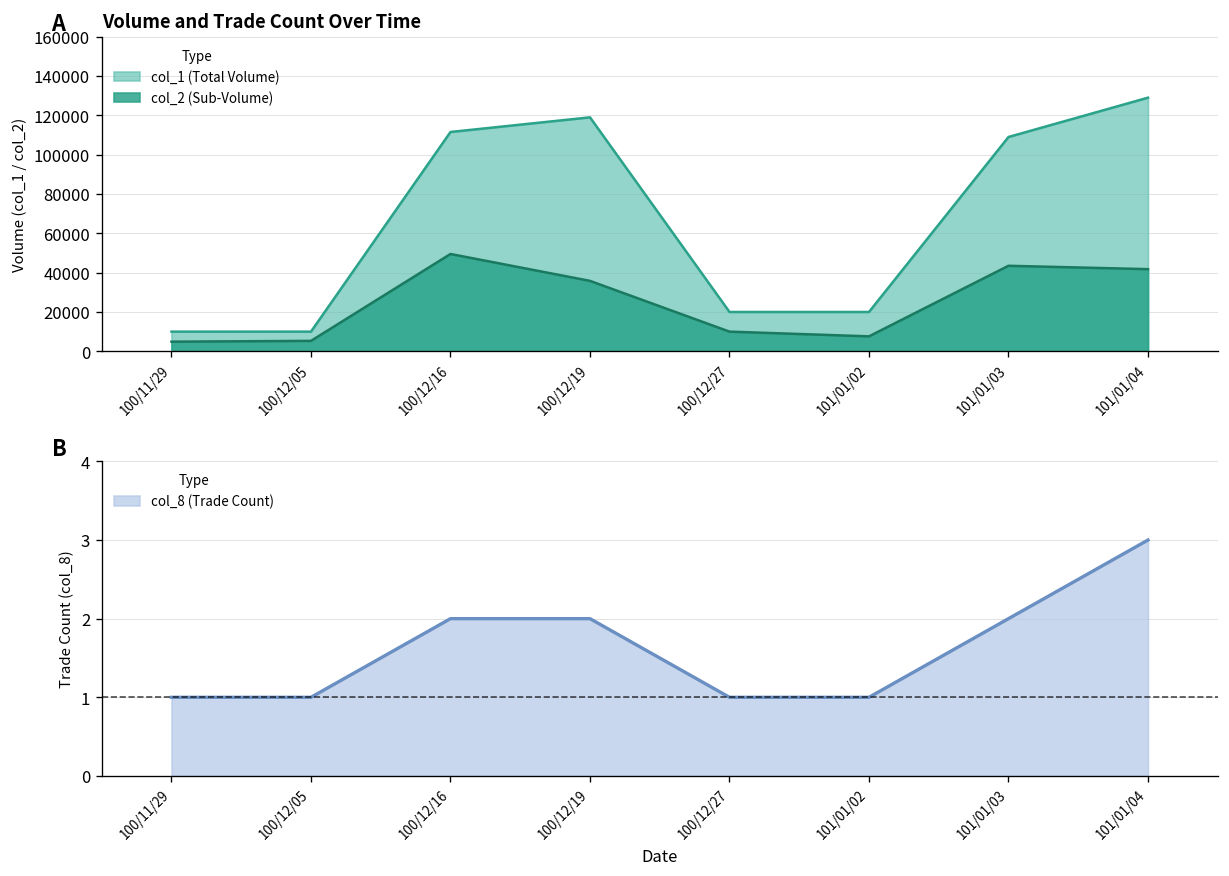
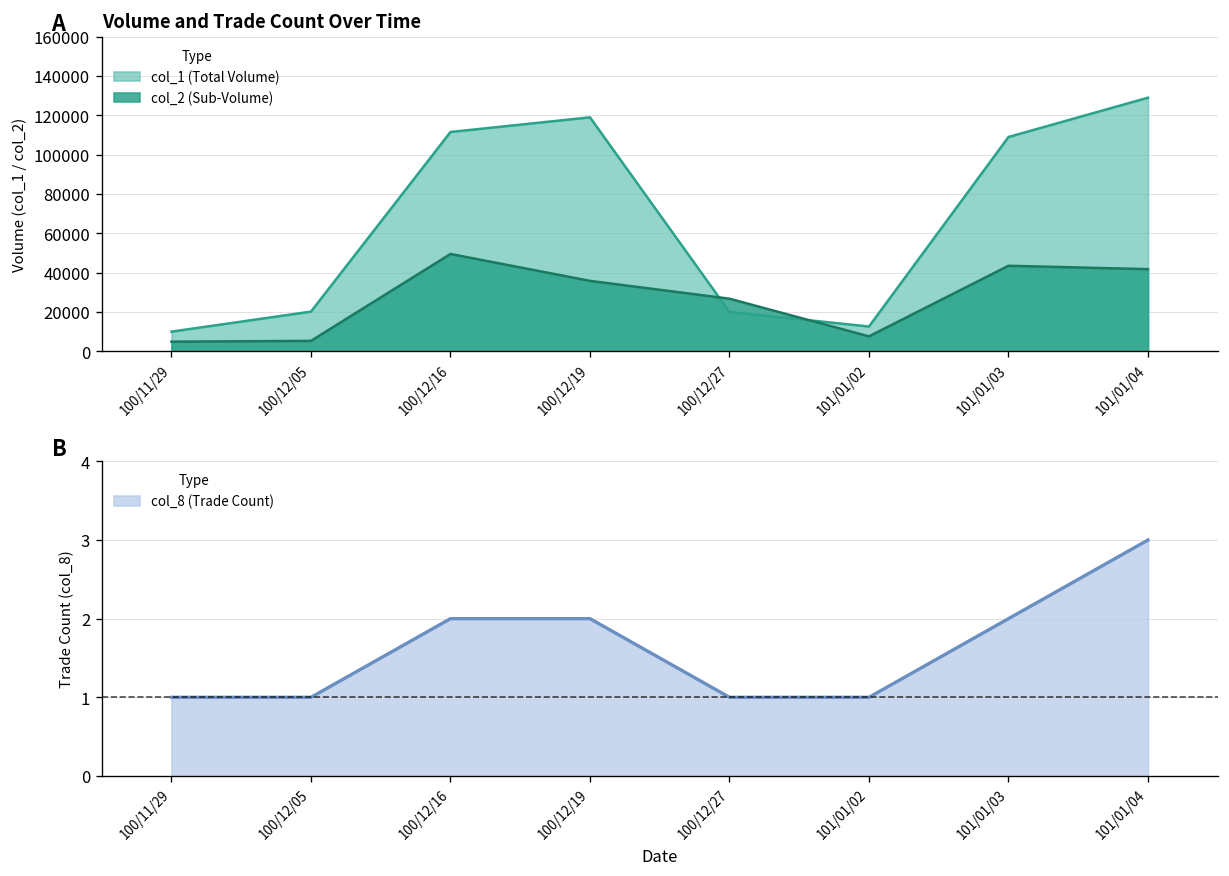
Volume and Trade Count Over Time, col_1 (Total Volume), 100/12/05: 10000 -> 20000
Volume and Trade Count Over Time, col_2 (Sub-Volume), 100/12/27: 10000 -> 27000
Volume and Trade Count Over Time, col_1 (Total Volume), 101/01/02: 20000 -> 13000
